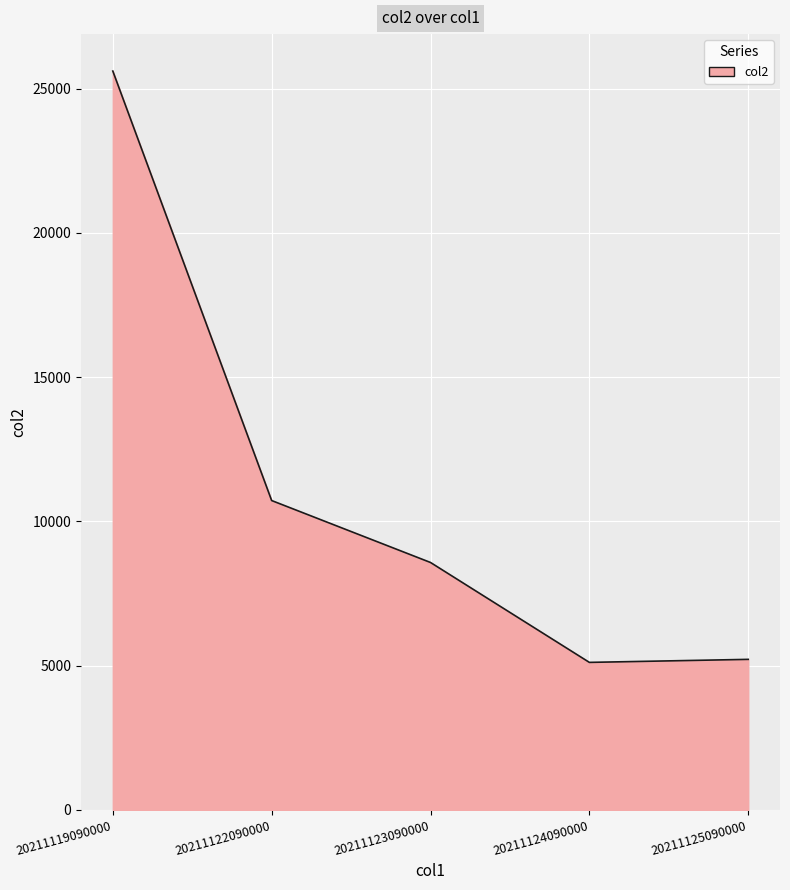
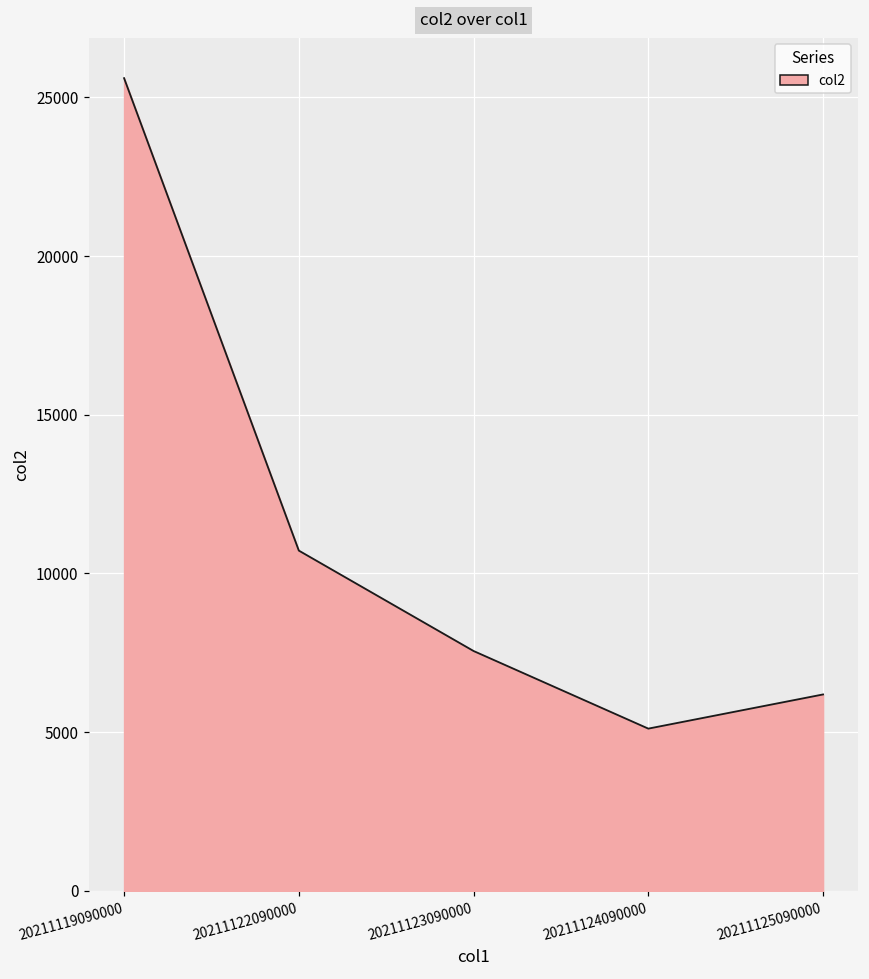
20211123090000: 8600 -> 7600
20211125090000: 5200 -> 6200
